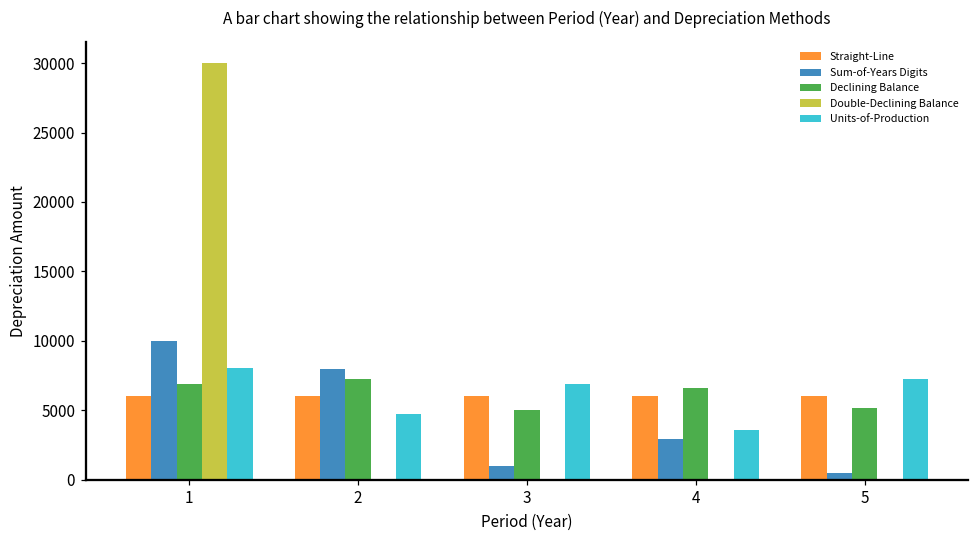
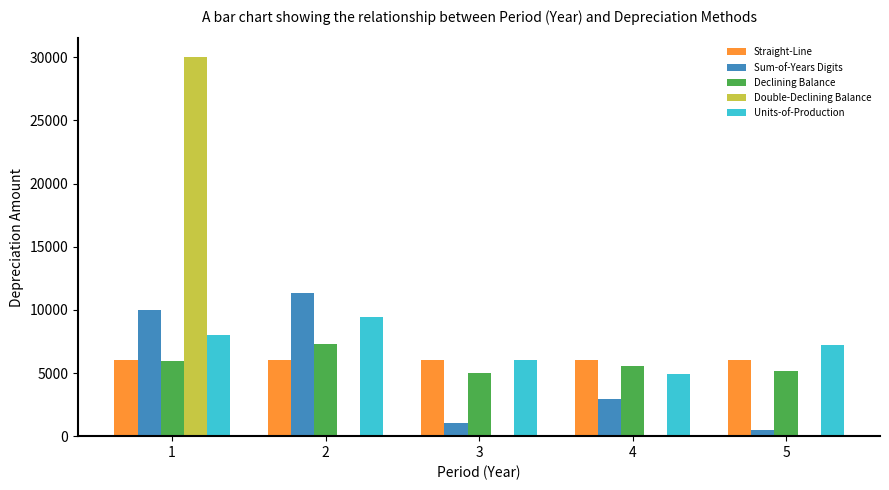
Declining Balance, 1: 6900 -> 6000
Sum-of-Years Digits, 2: 8000 -> 11300
Units-of-Production, 2: 4800 -> 9400
Units-of-Production, 3: 6900 -> 6000
Declining Balance, 4: 6600 -> 5600
Units-of-Production, 4: 3600 -> 4900
